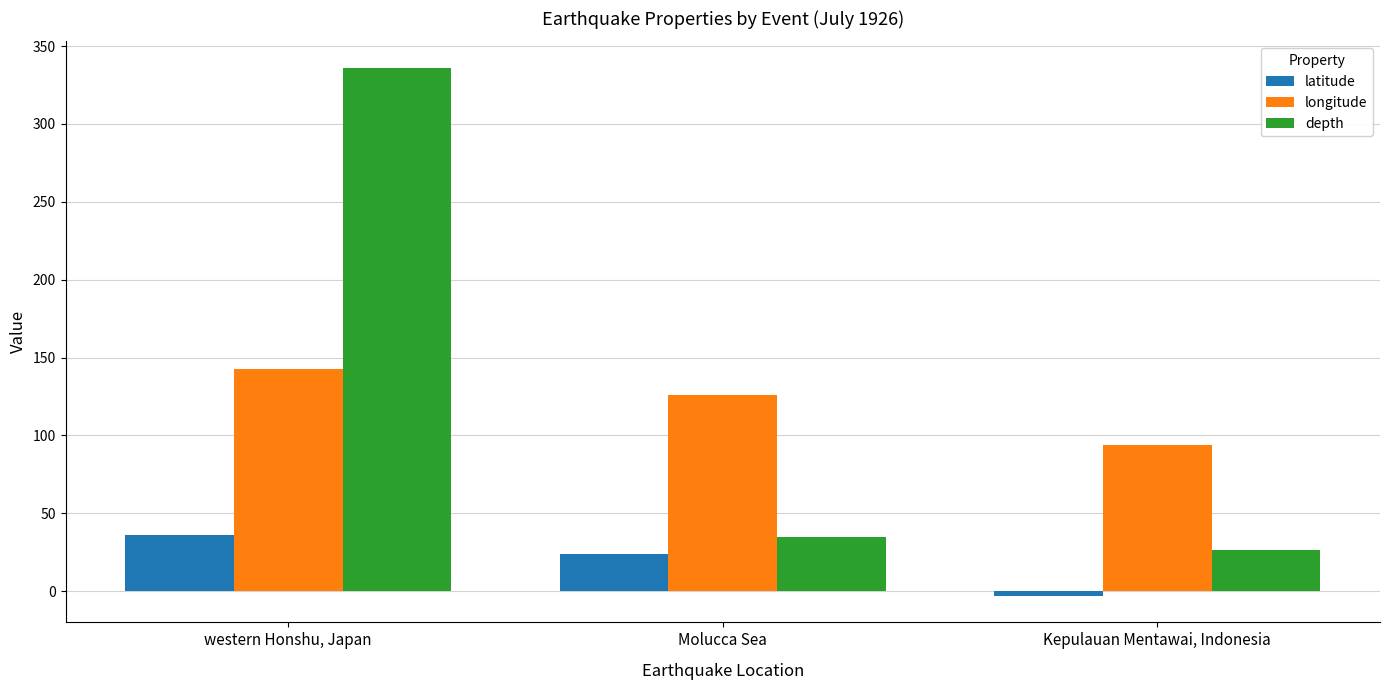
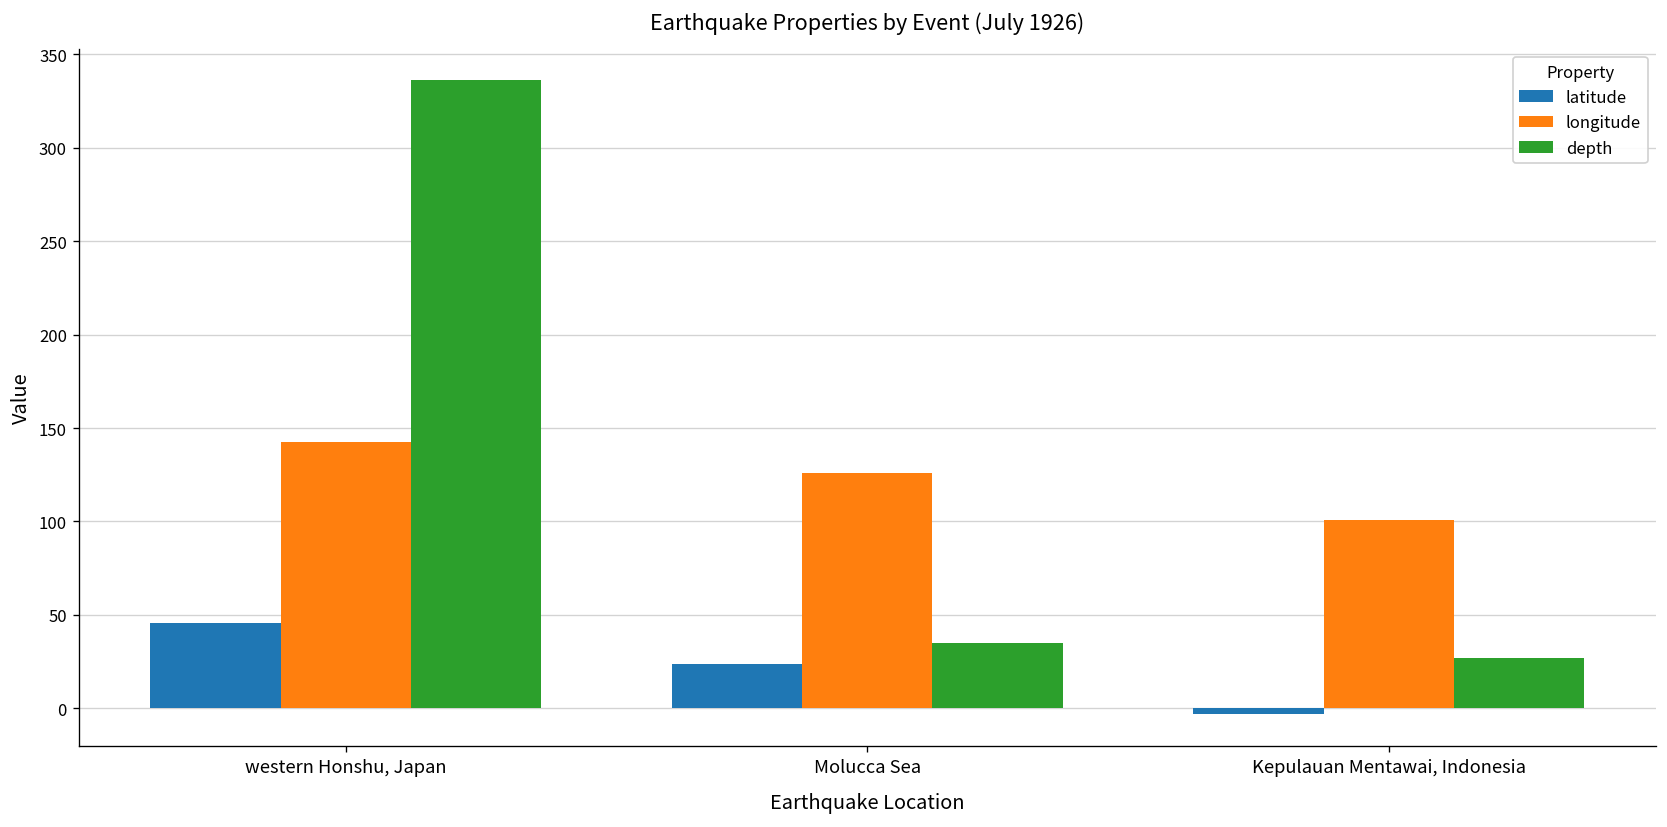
latitude, western Honshu, Japan: 36 -> 46
longitude, Kepulauan Mentawai, Indonesia: 94 -> 101
